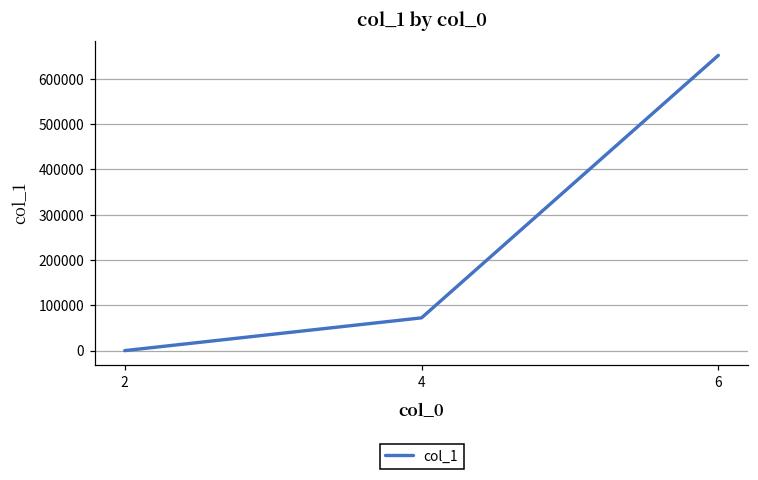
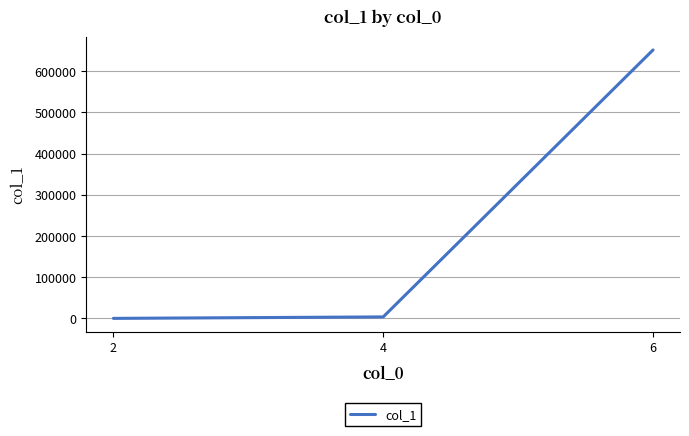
4: 70000 -> 0
